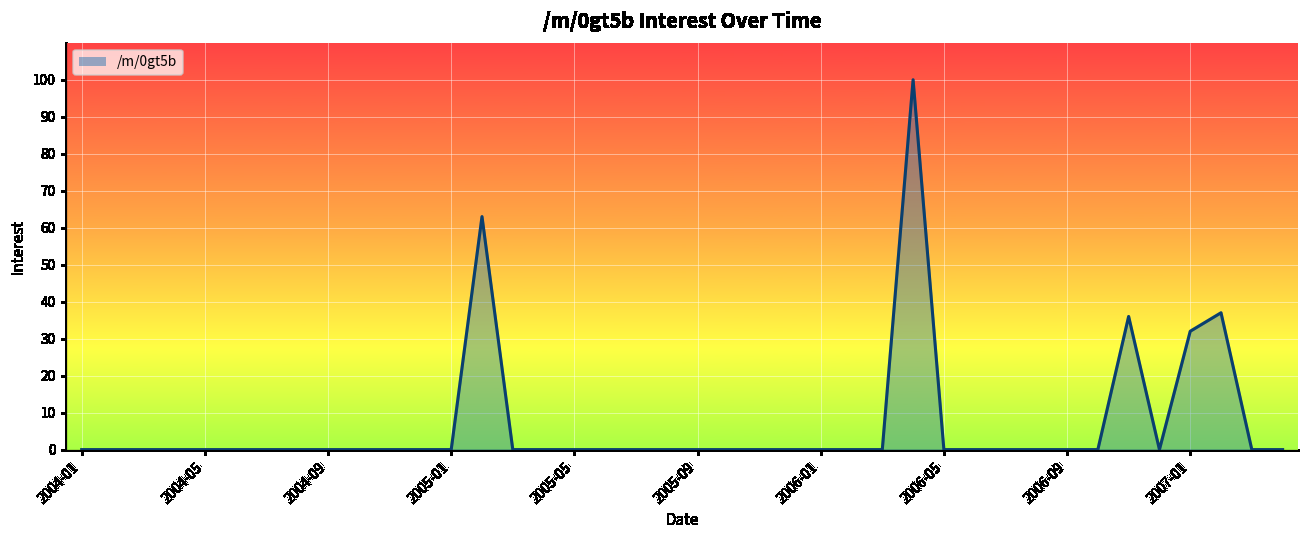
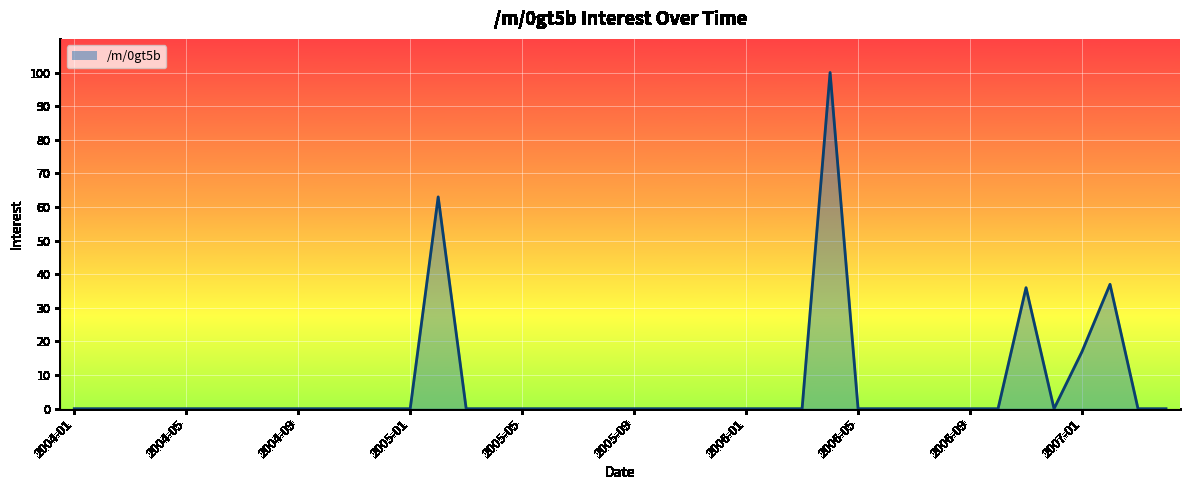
2007-01: 32 -> 17
